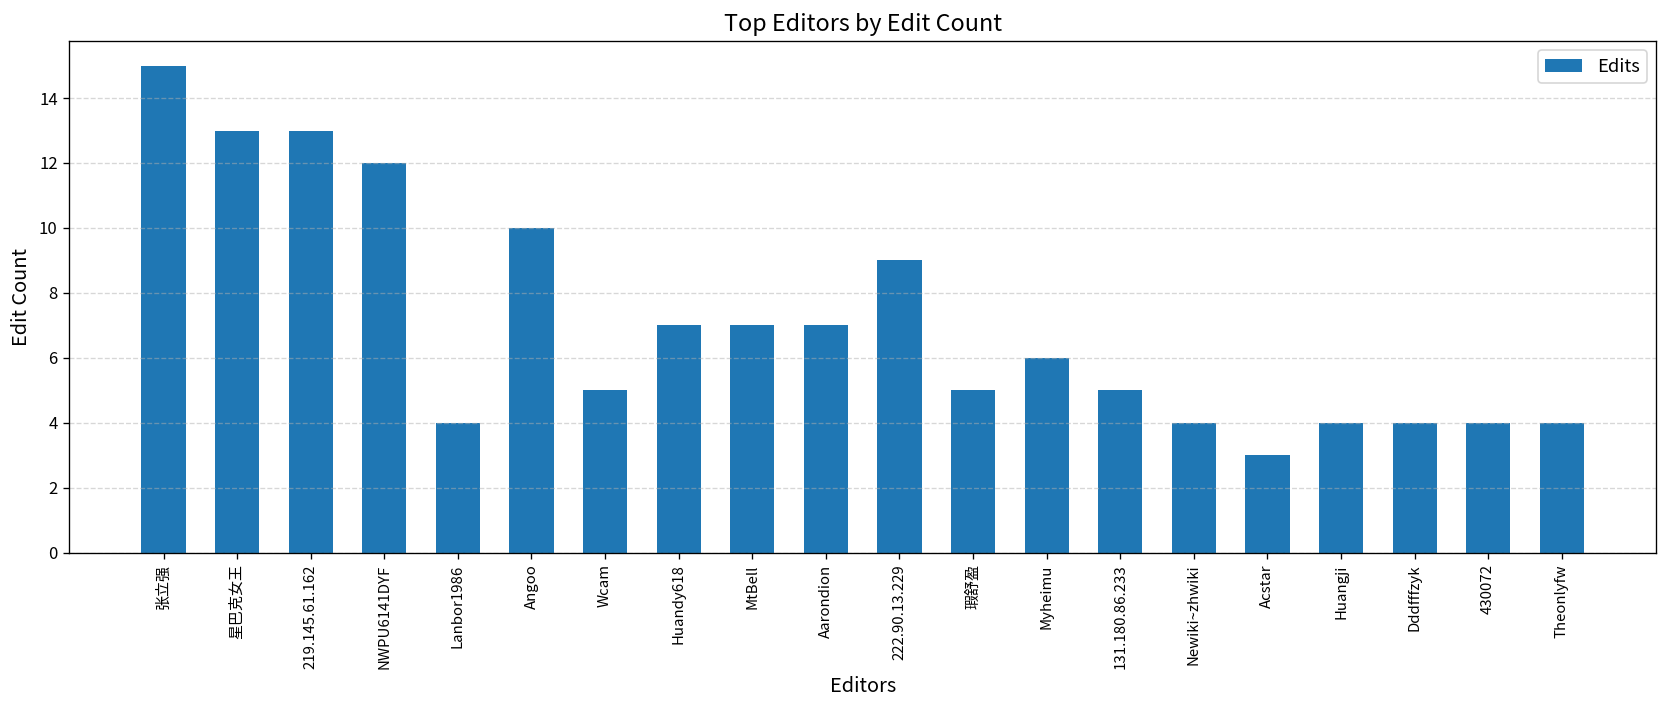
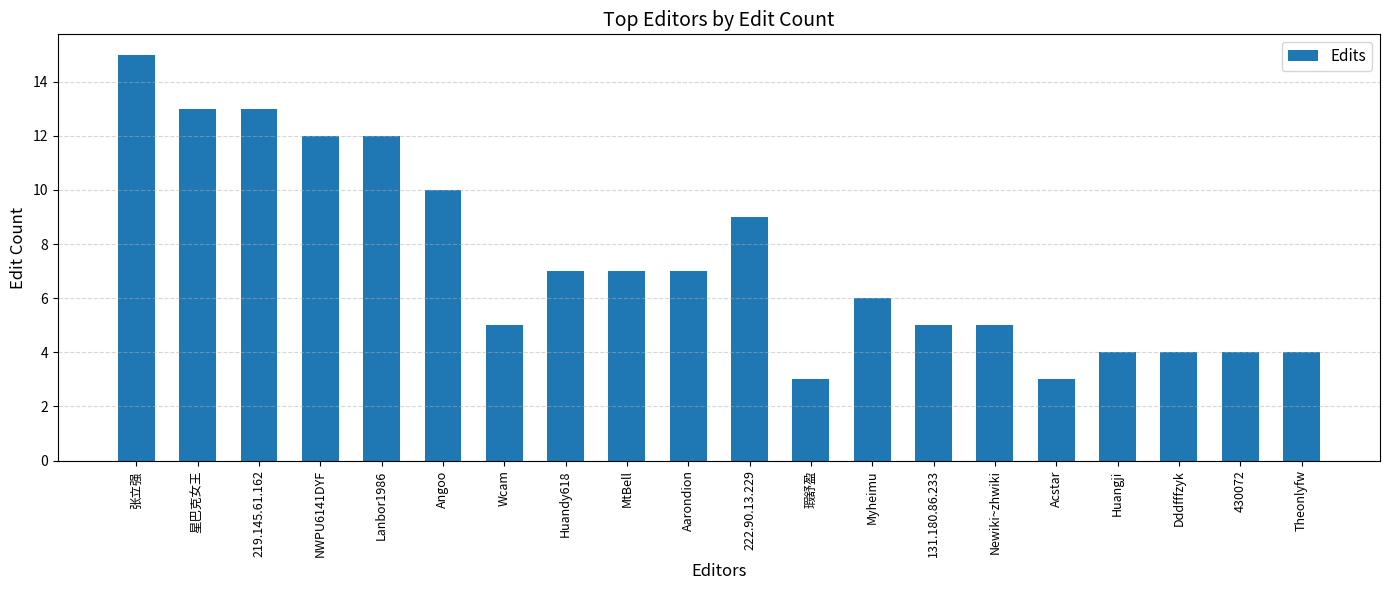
Lanbor1986: 4 -> 12
瑕舒盈: 5 -> 3
Newiki~zhwiki: 4 -> 5
